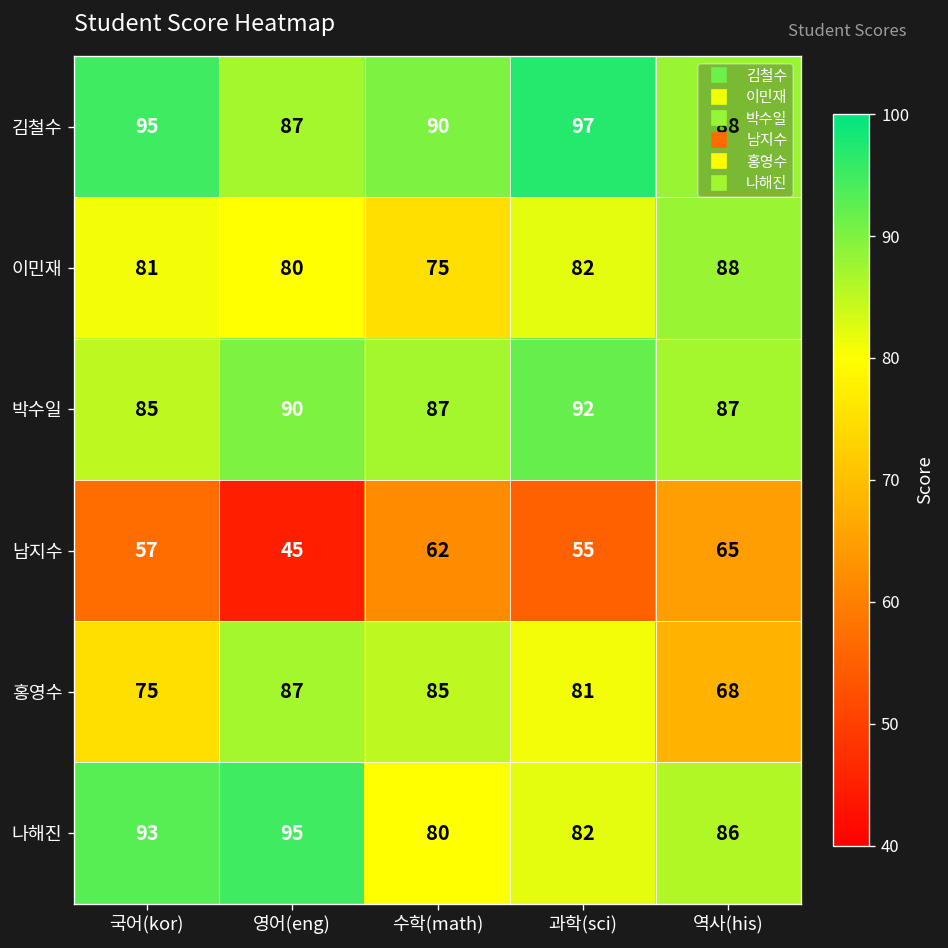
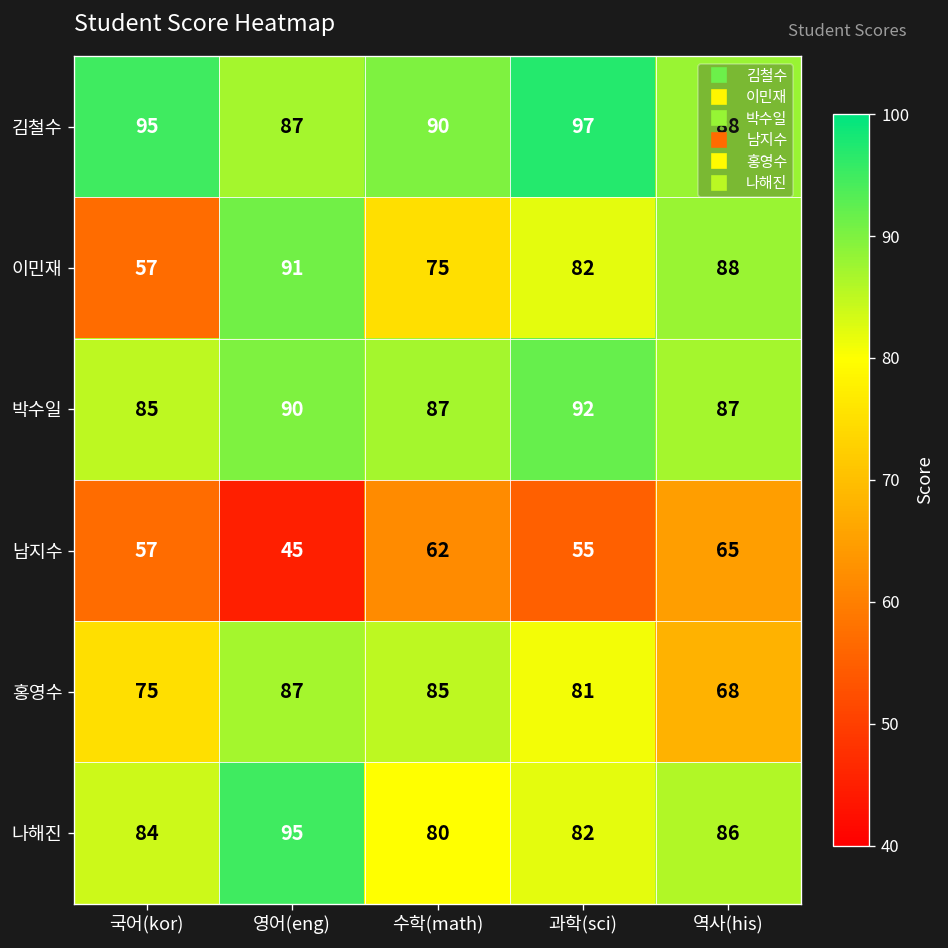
이민재, 국어(kor): 81 -> 57
이민재, 영어(eng): 80 -> 91
나해진, 국어(kor): 93 -> 84
